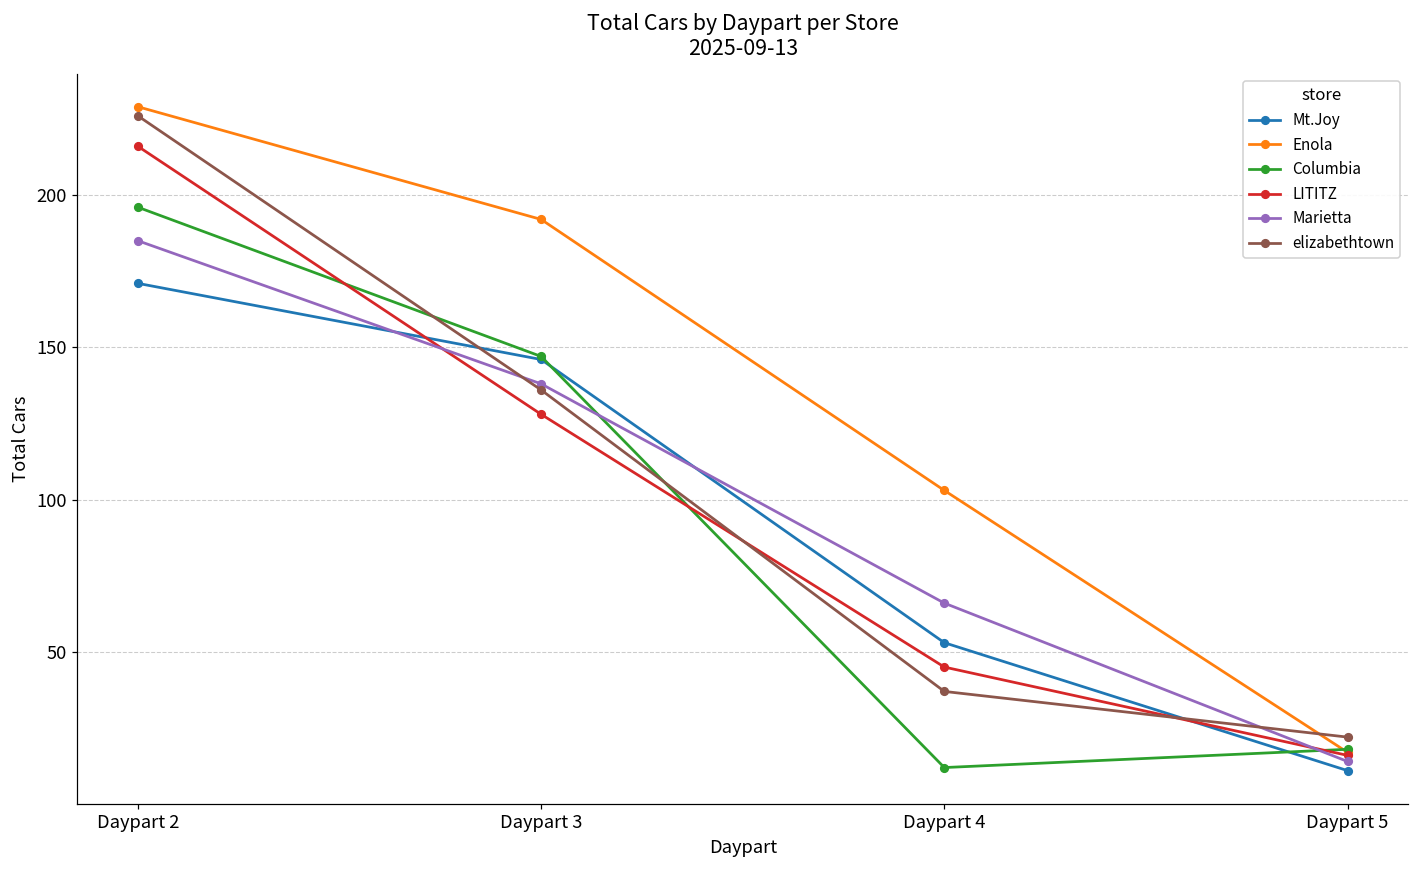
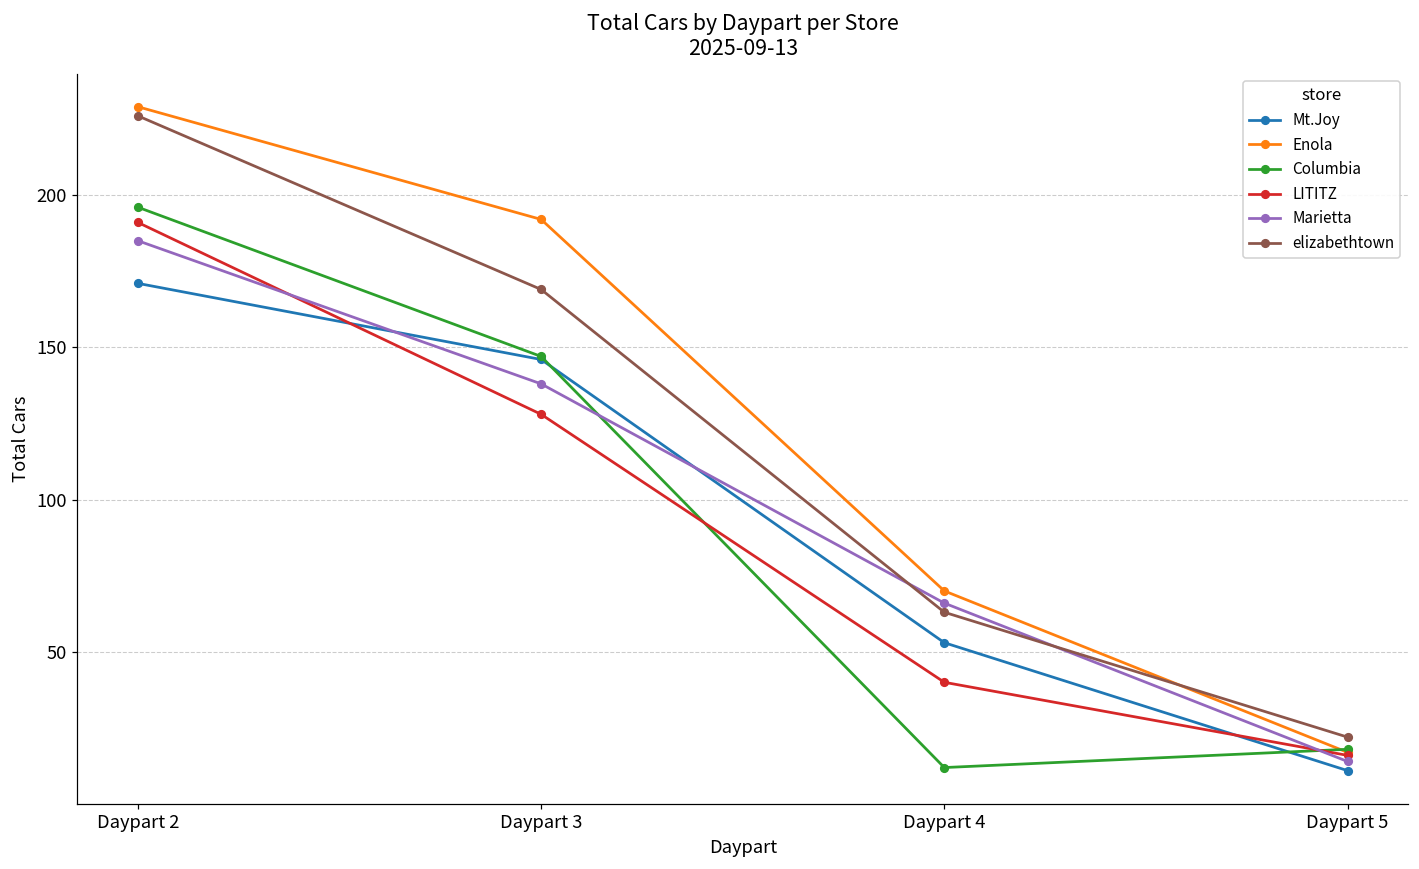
LITITZ, Daypart 2: 216 -> 191
elizabethtown, Daypart 3: 136 -> 169
Enola, Daypart 4: 103 -> 70
LITITZ, Daypart 4: 45 -> 40
elizabethtown, Daypart 4: 37 -> 63
